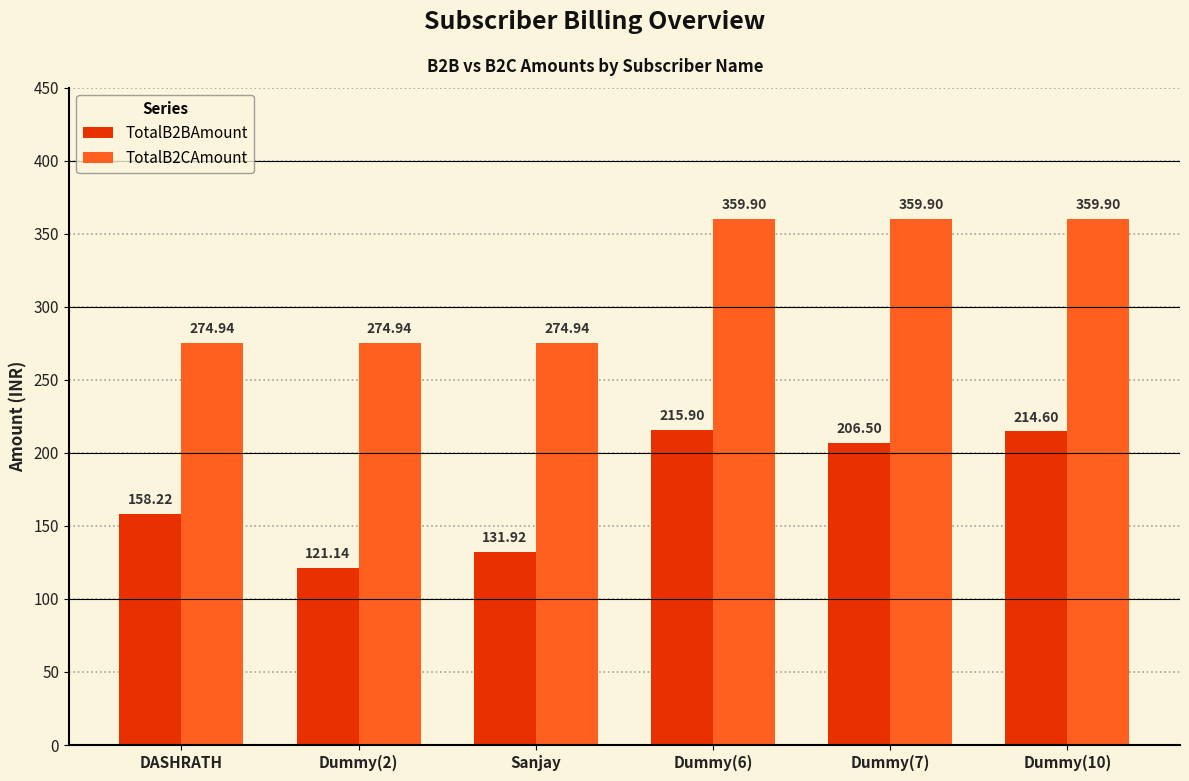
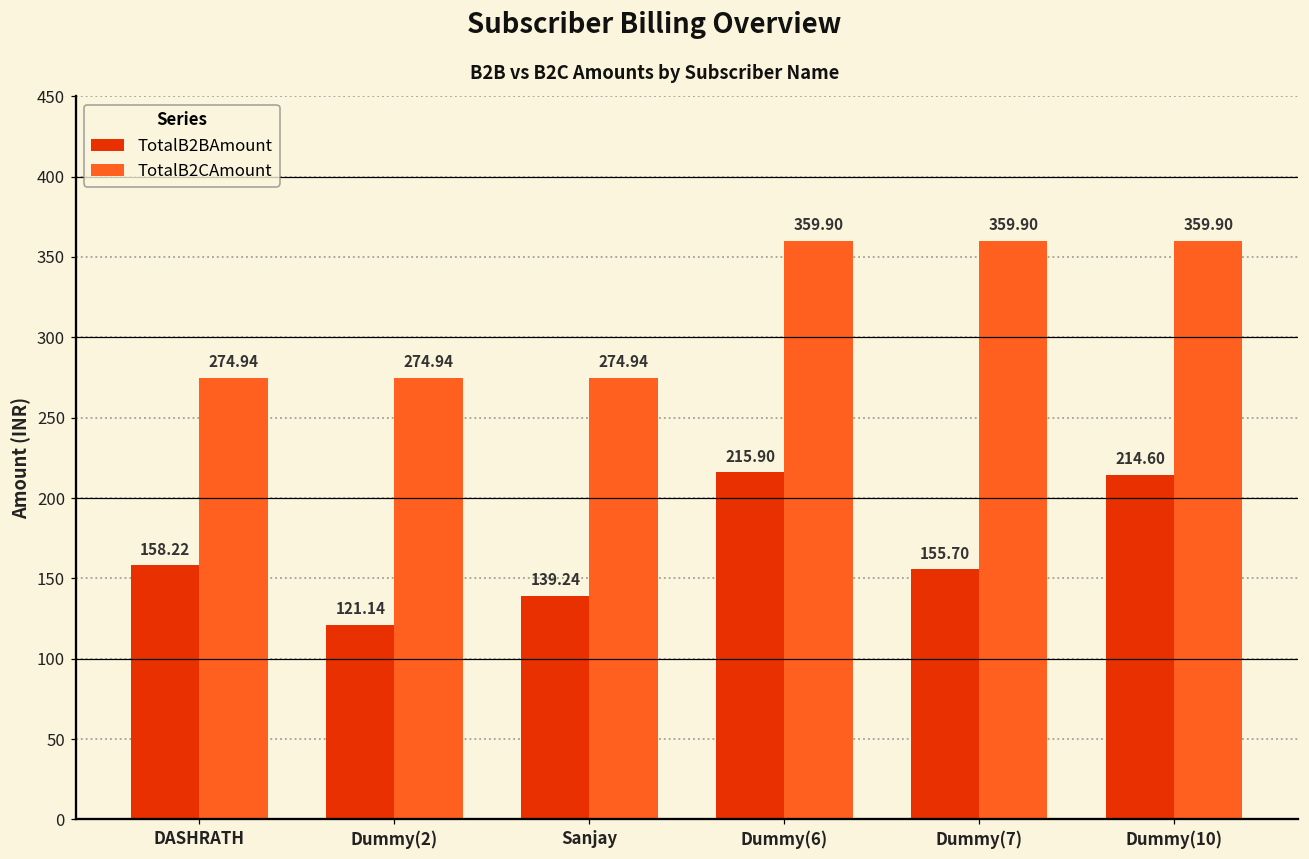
TotalB2BAmount, Sanjay: 131.92 -> 139.24
TotalB2BAmount, Dummy(7): 206.50 -> 155.70
